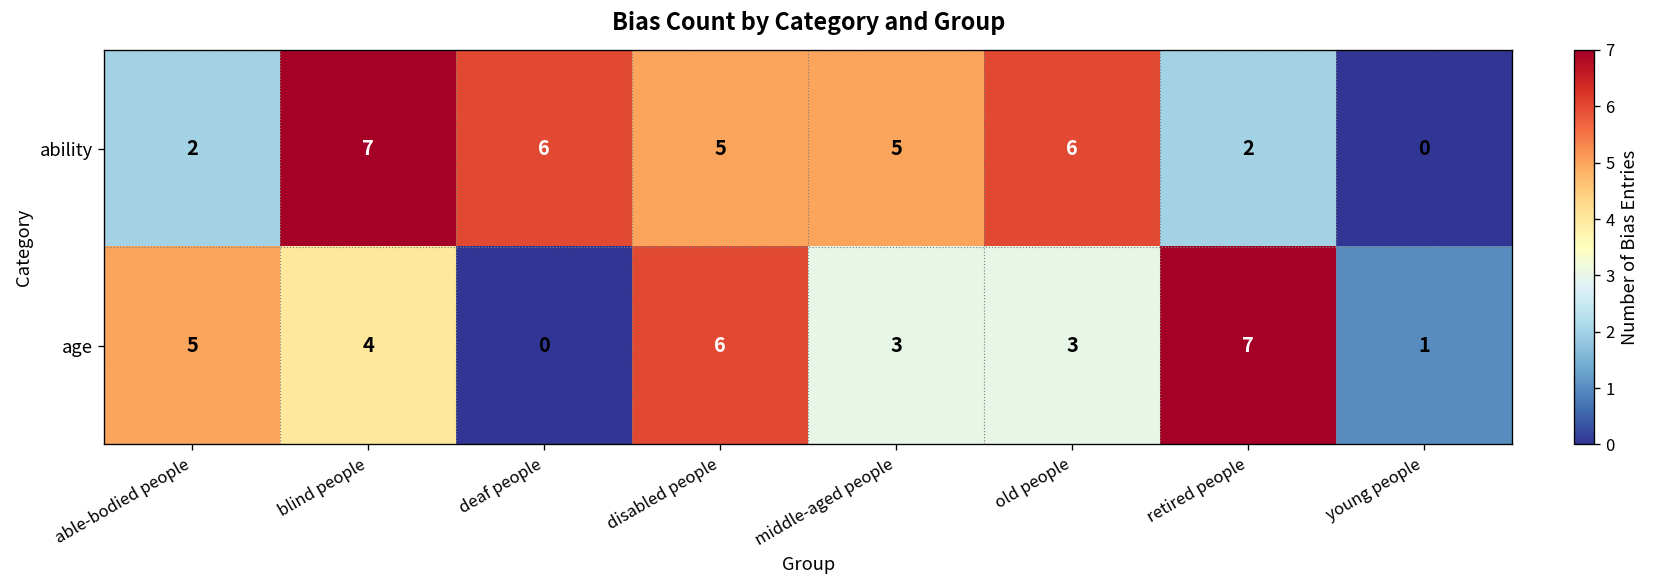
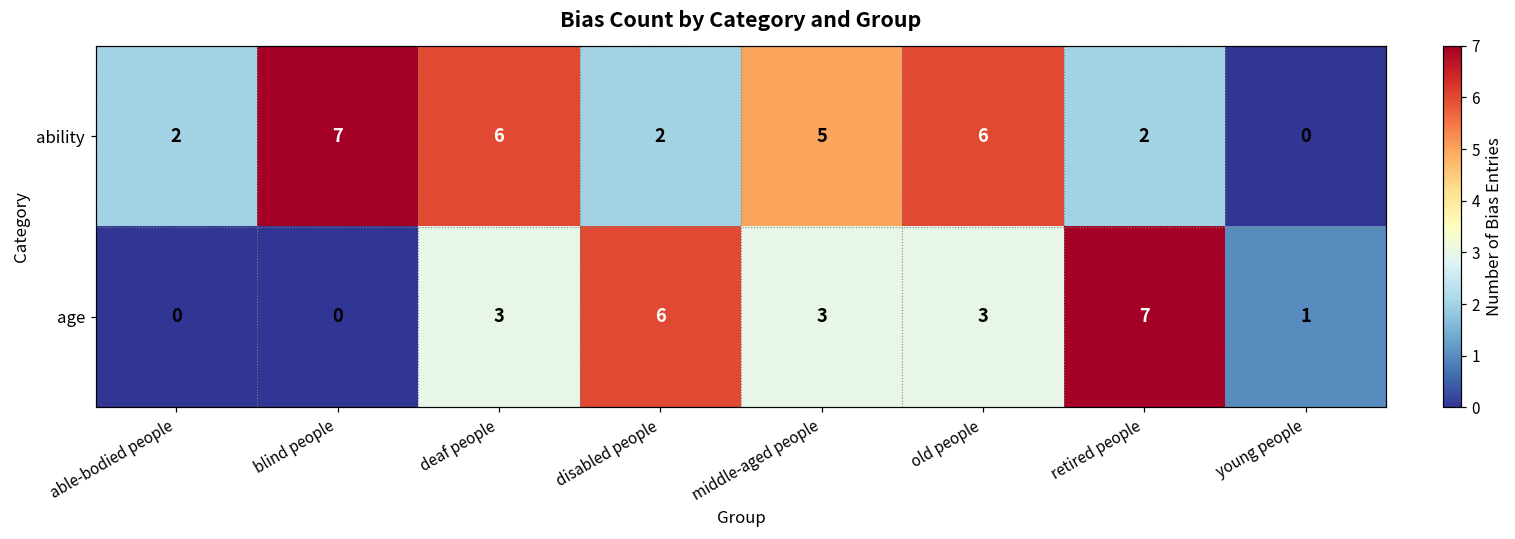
ability, disabled people: 5 -> 2
age, able-bodied people: 5 -> 0
age, blind people: 4 -> 0
age, deaf people: 0 -> 3
